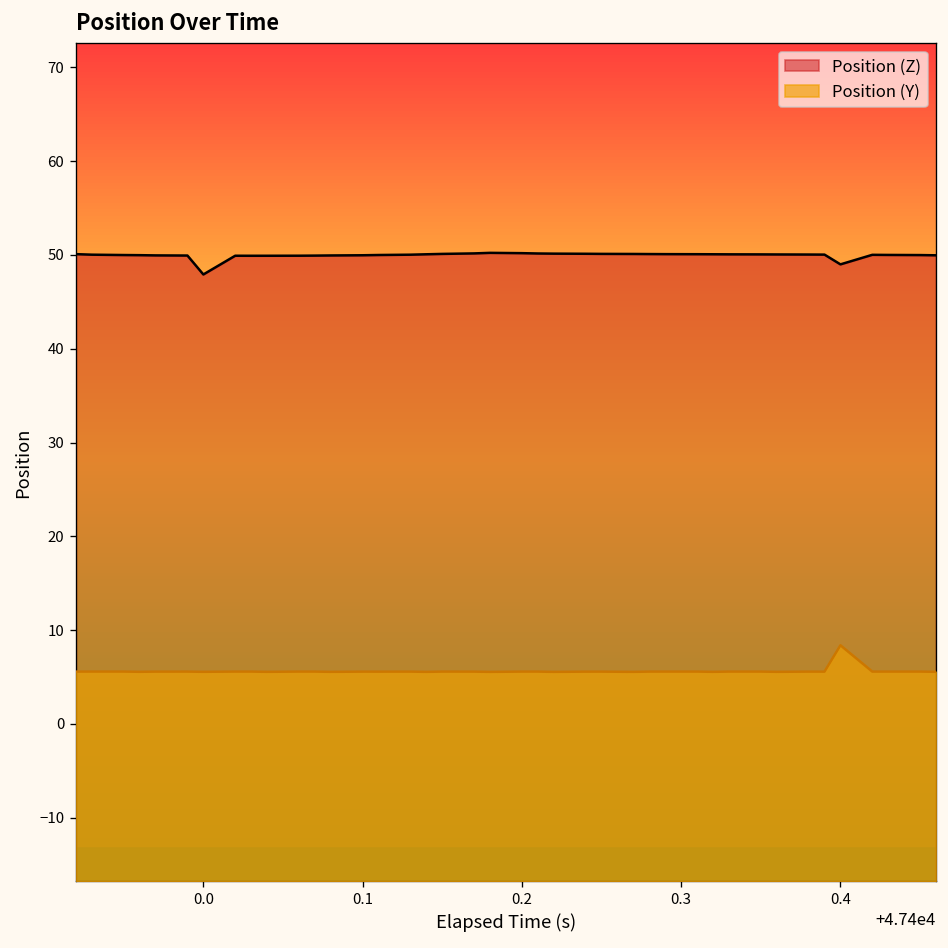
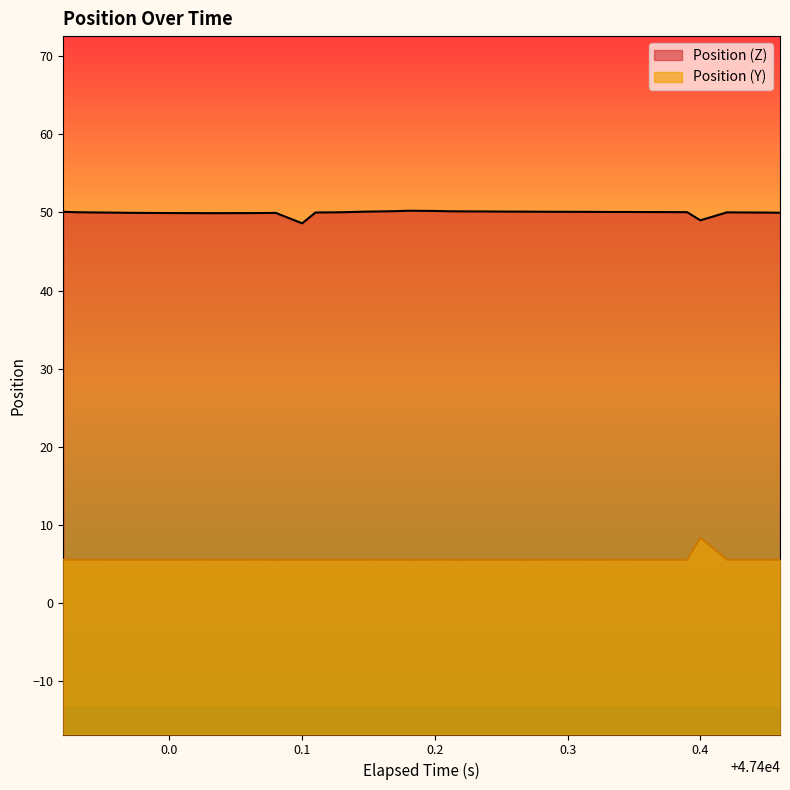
Position (Z), 0.0: 48 -> 50
Position (Z), 0.1: 50 -> 49
